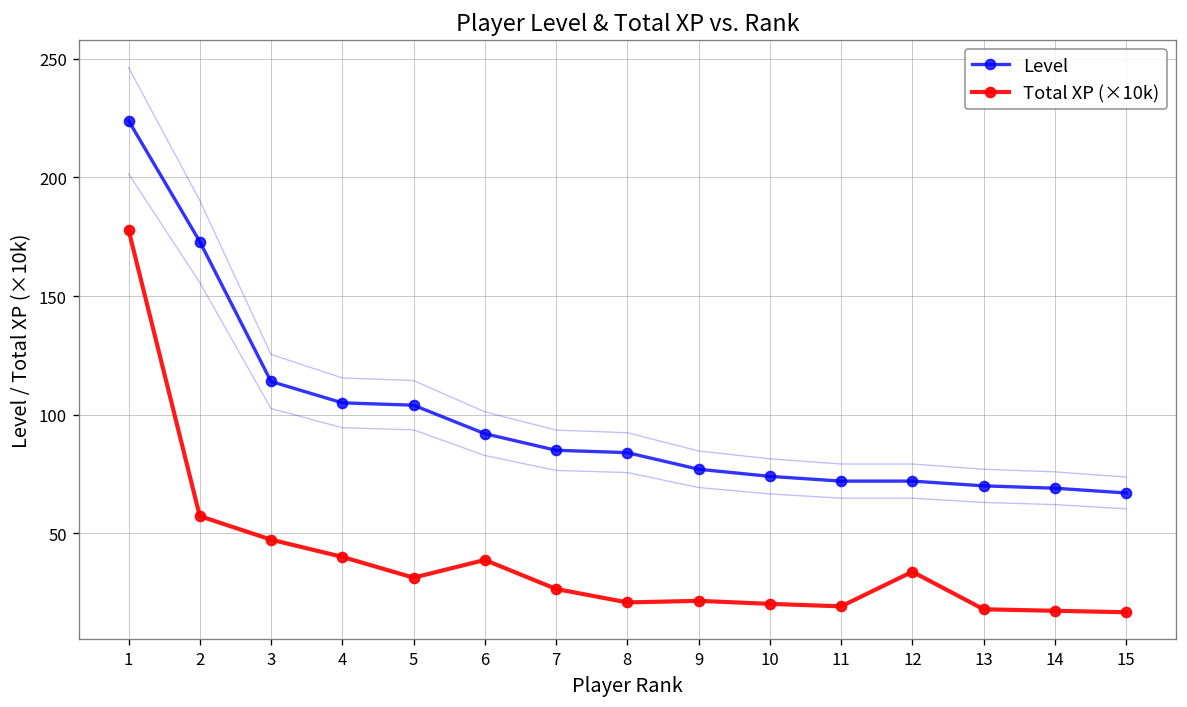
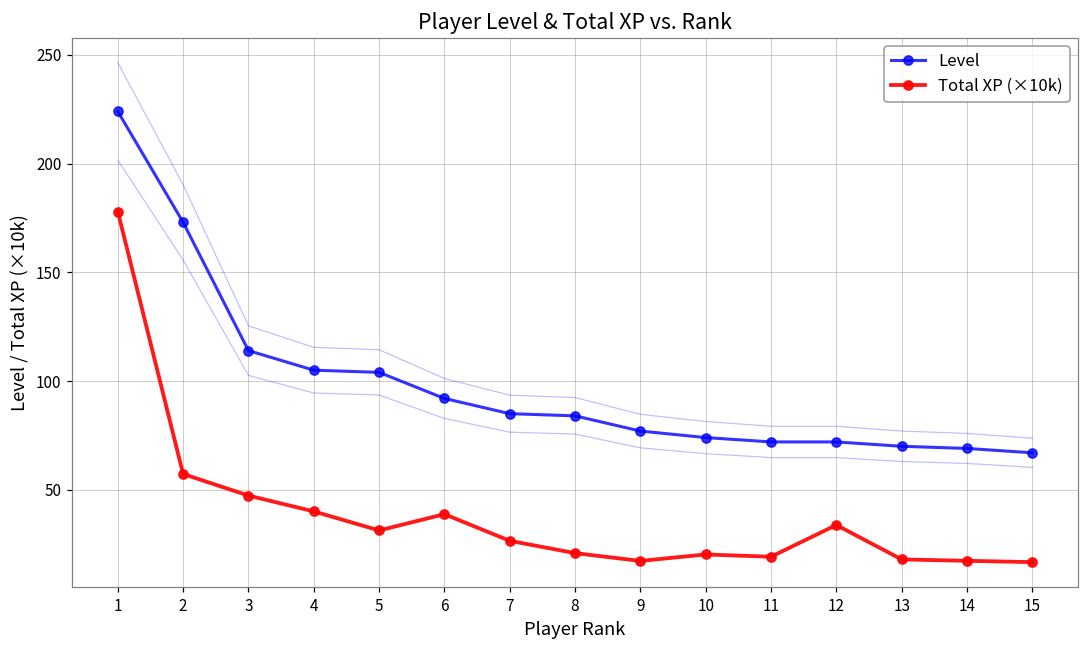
Total XP (×10k), 9: 22 -> 17
